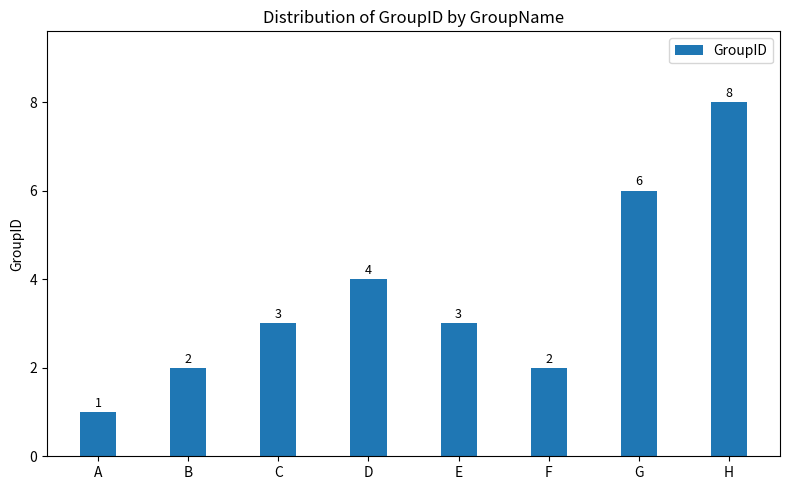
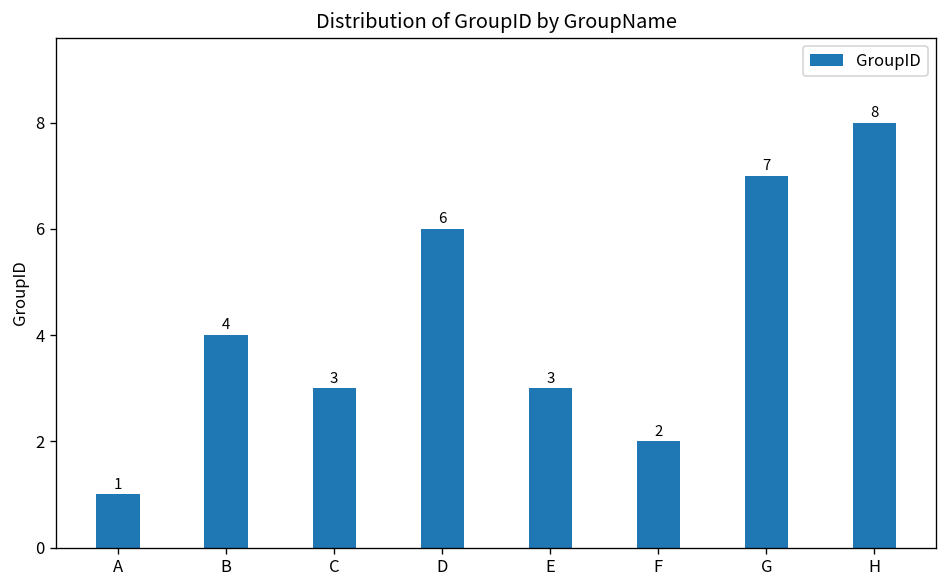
B: 2 -> 4
D: 4 -> 6
G: 6 -> 7
